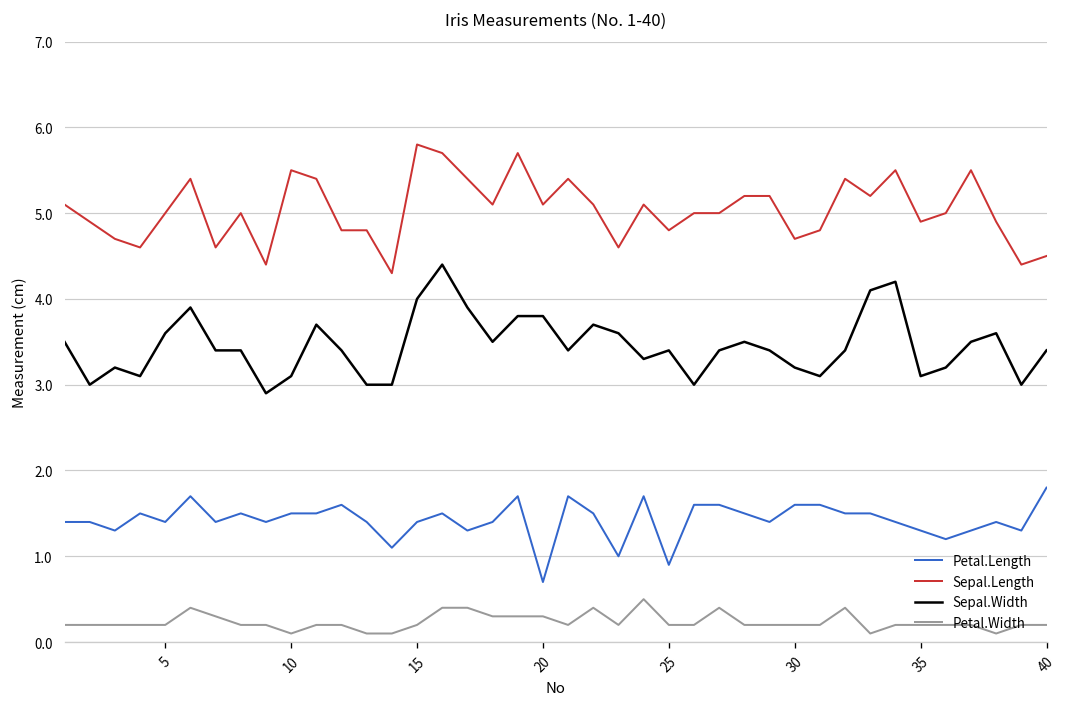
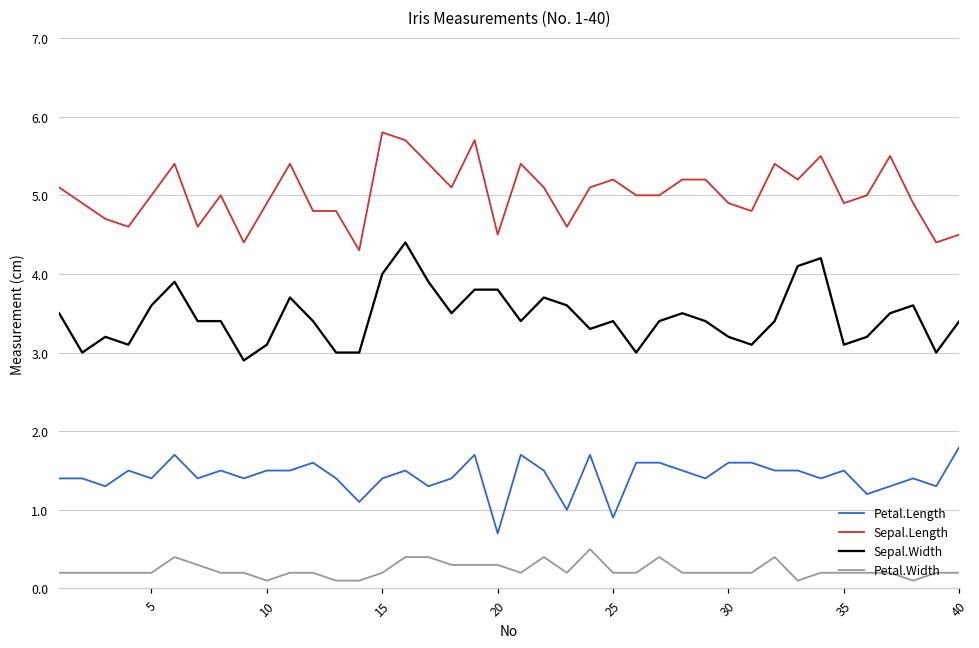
Sepal.Length, 10: 5.5 -> 4.9
Sepal.Length, 20: 5.1 -> 4.5
Sepal.Length, 25: 4.8 -> 5.2
Sepal.Length, 30: 4.7 -> 4.9
Petal.Length, 35: 1.3 -> 1.5
